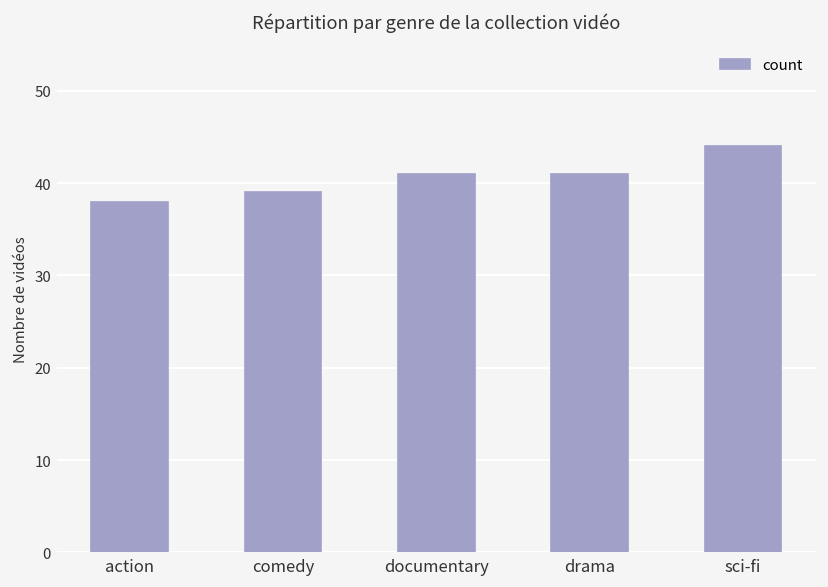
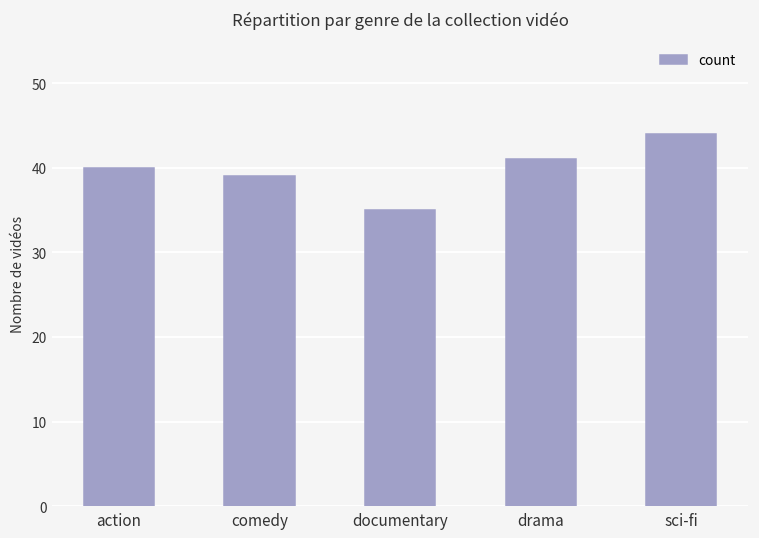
action: 38 -> 40
documentary: 41 -> 35
